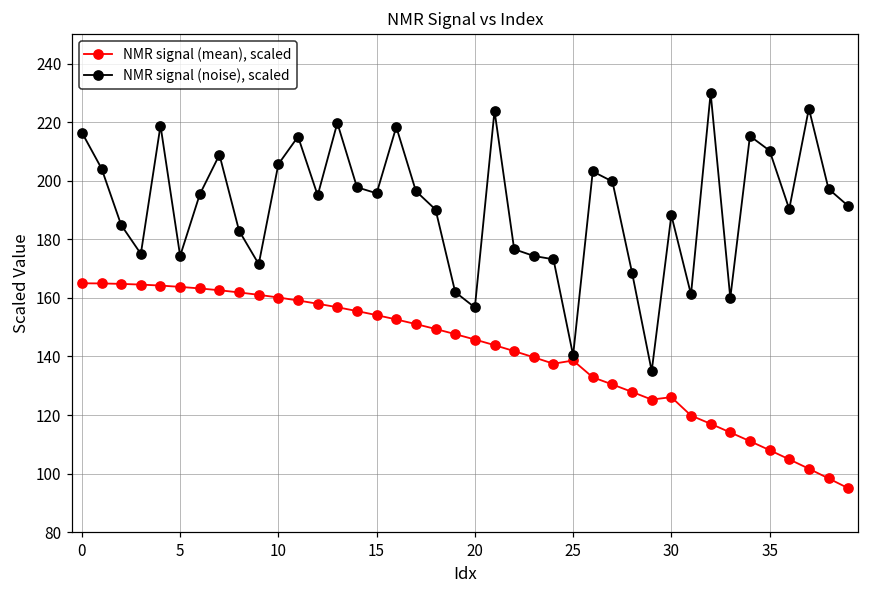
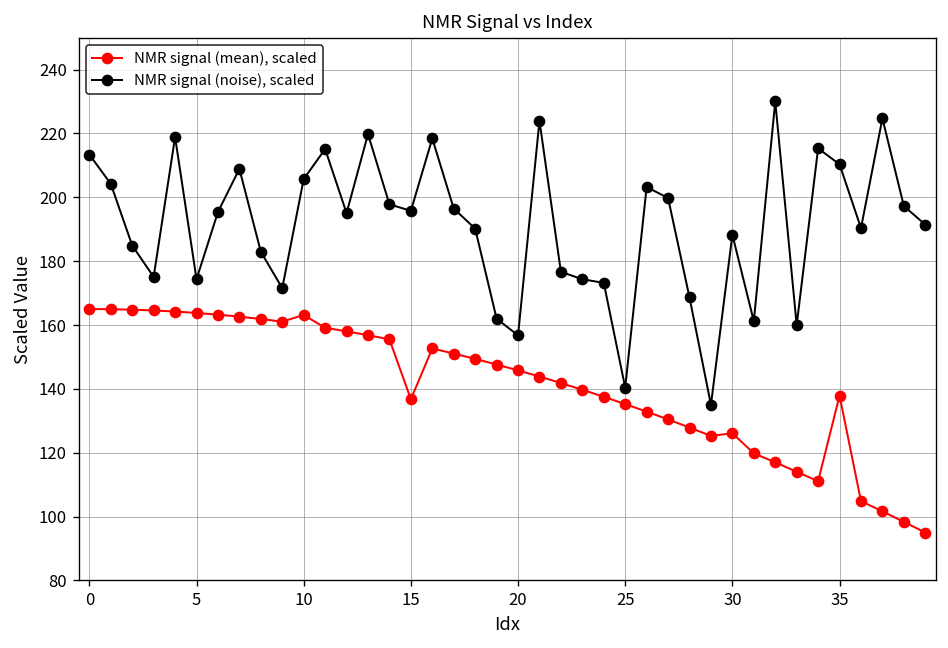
NMR signal (noise), scaled, 0: 217 -> 213
NMR signal (mean), scaled, 10: 160 -> 163
NMR signal (mean), scaled, 15: 154 -> 137
NMR signal (mean), scaled, 25: 139 -> 135
NMR signal (mean), scaled, 35: 108 -> 138
